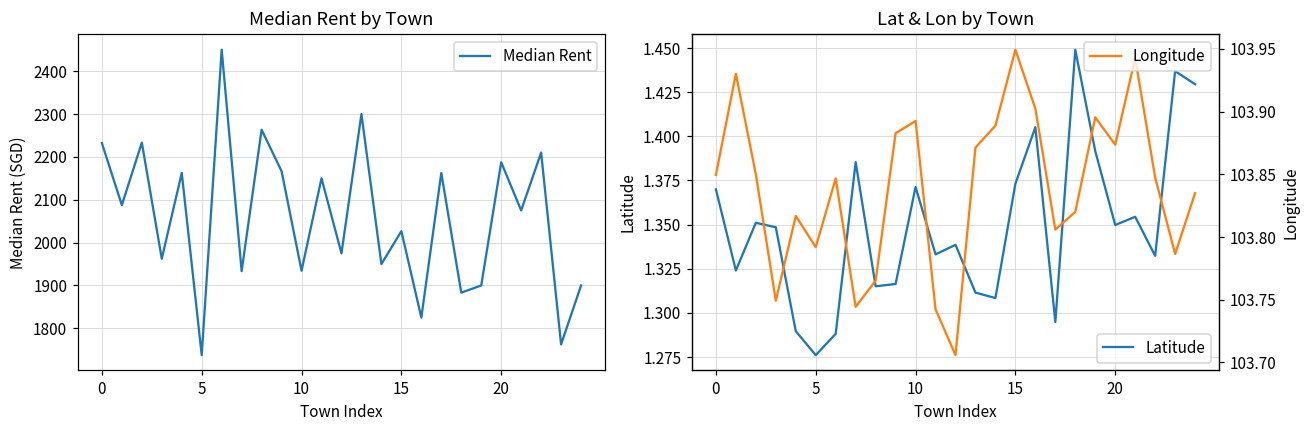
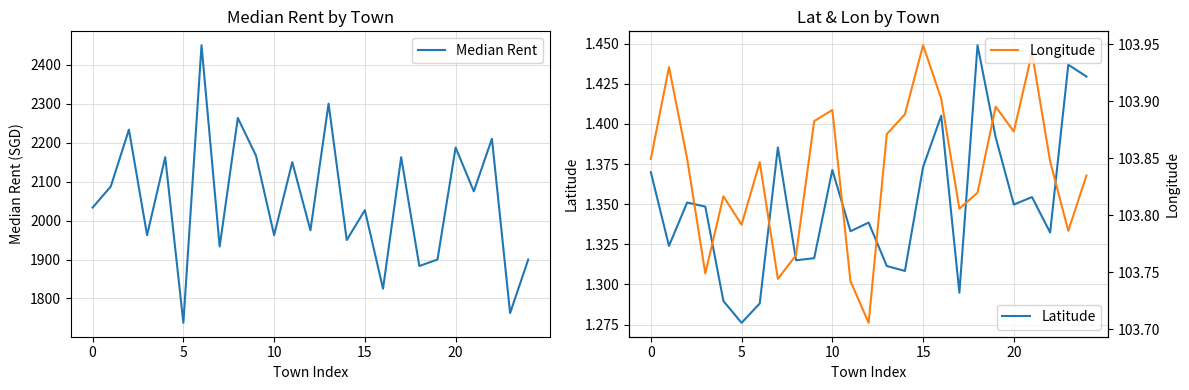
Median Rent by Town, 0: 2230 -> 2030
Median Rent by Town, 10: 1930 -> 1960
